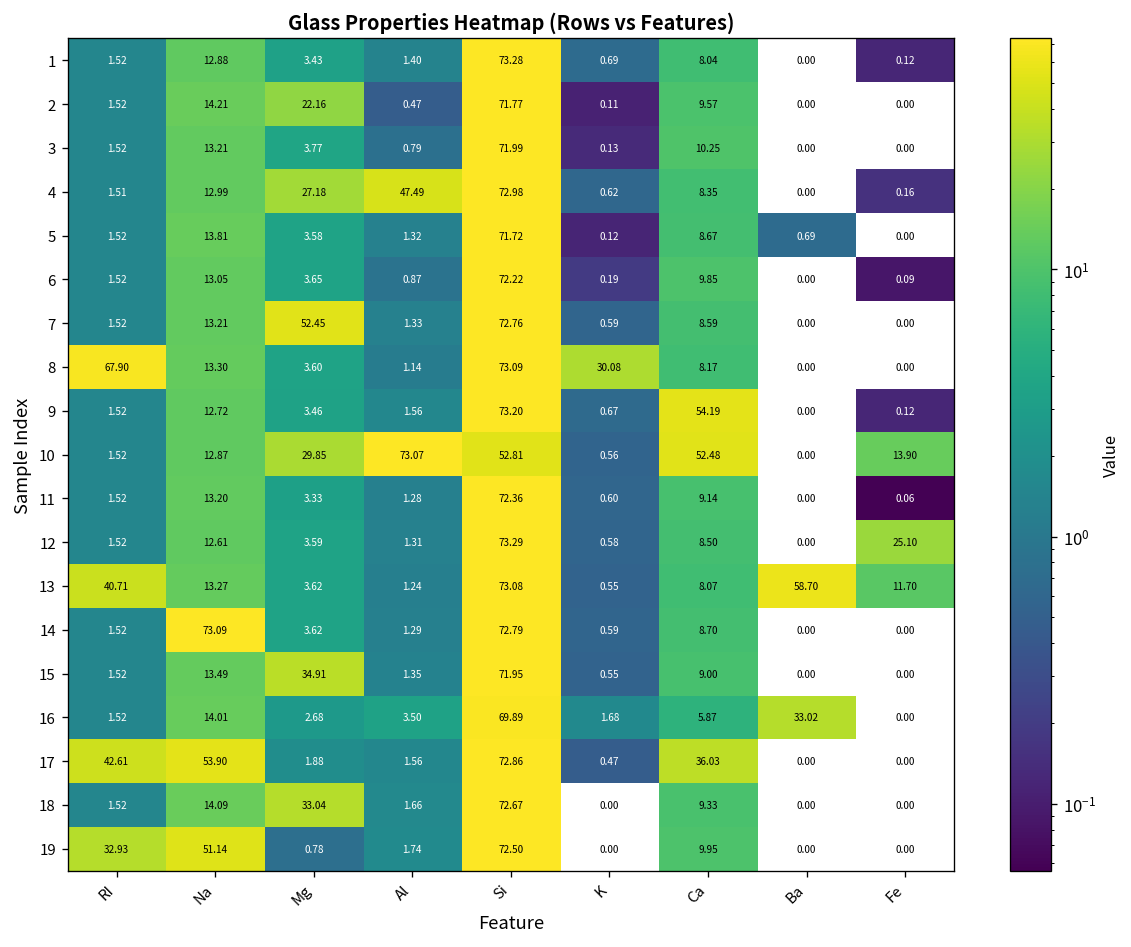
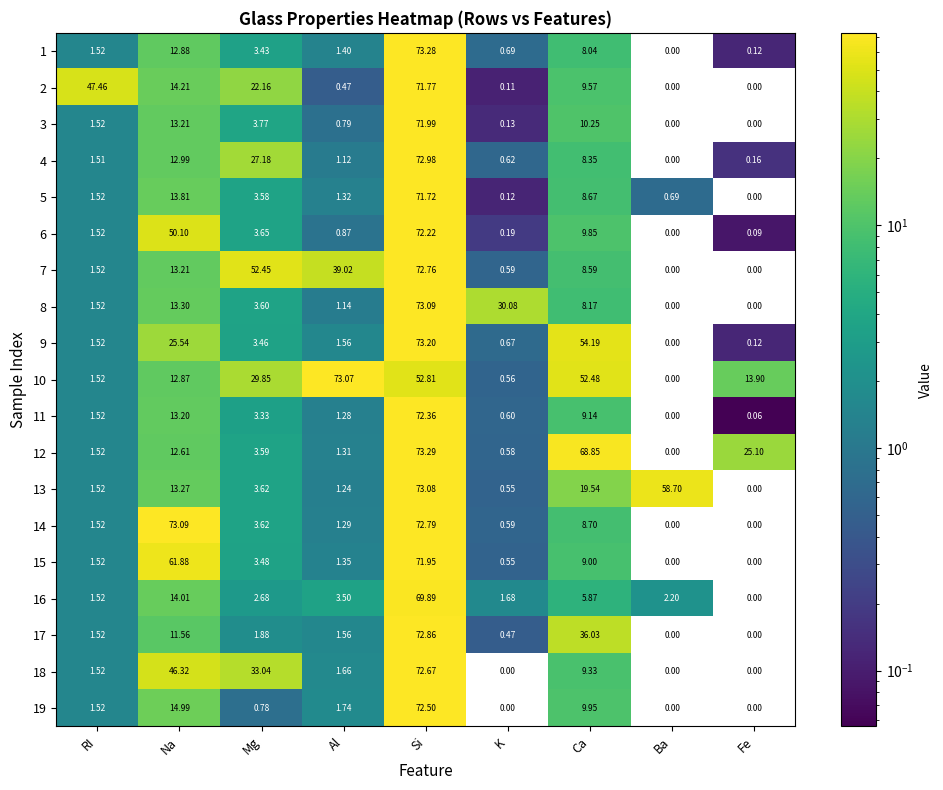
2, RI: 1.52 -> 47.46
4, Al: 47.49 -> 1.12
6, Na: 13.05 -> 50.10
7, Al: 1.33 -> 39.02
8, RI: 67.90 -> 1.52
9, Na: 12.72 -> 25.54
12, Ca: 8.50 -> 68.85
13, RI: 40.71 -> 1.52
13, Ca: 8.07 -> 19.54
13, Fe: 11.70 -> 0.00
15, Na: 13.49 -> 61.88
15, Mg: 34.91 -> 3.48
16, Ba: 33.02 -> 2.20
17, RI: 42.61 -> 1.52
17, Na: 53.90 -> 11.56
18, Na: 14.09 -> 46.32
19, RI: 32.93 -> 1.52
19, Na: 51.14 -> 14.99
